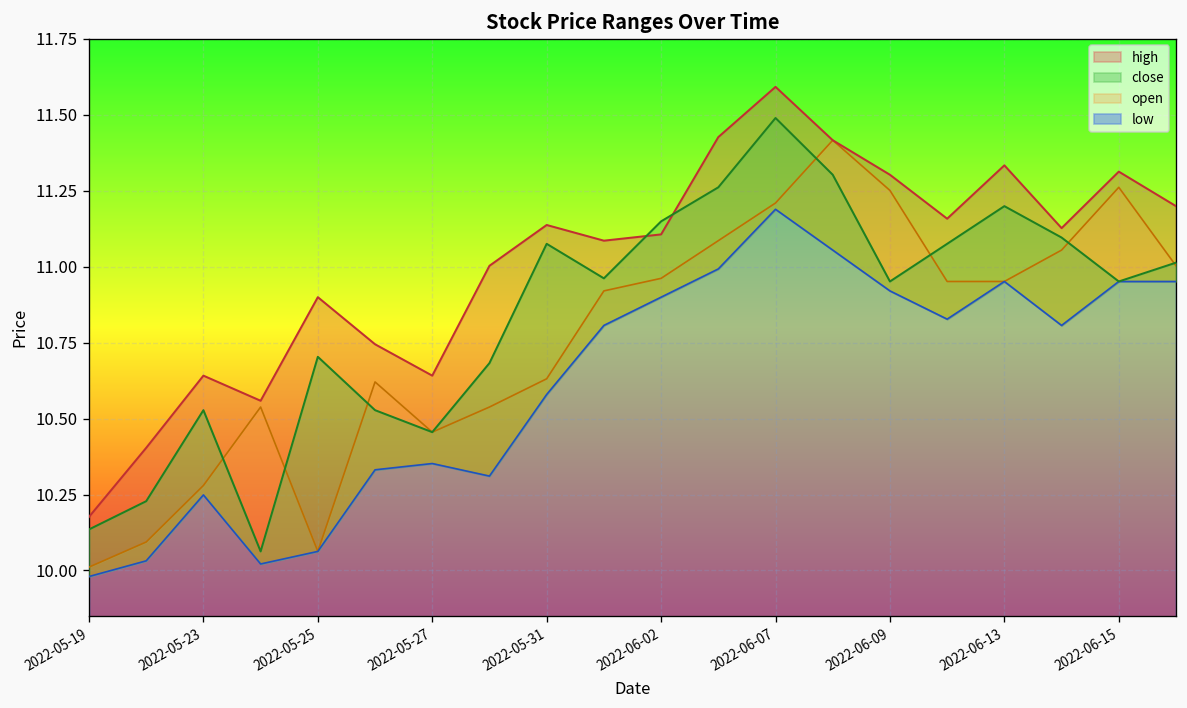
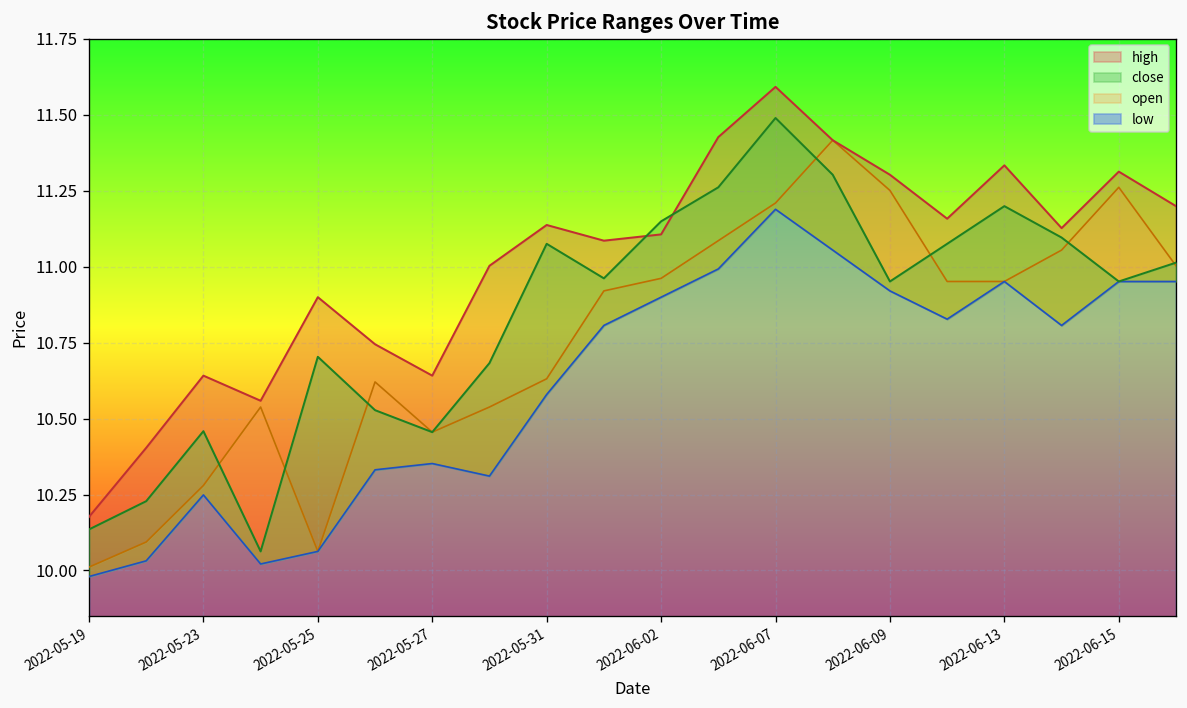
close, 2022-05-23: 10.53 -> 10.46
